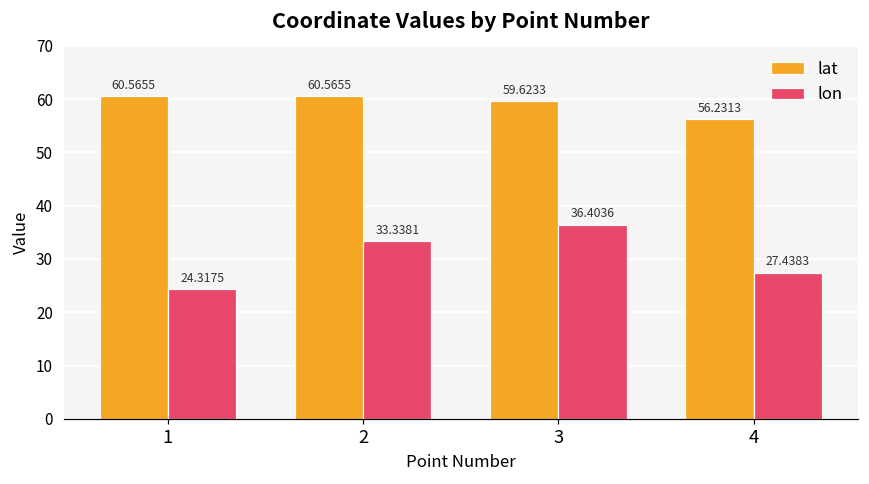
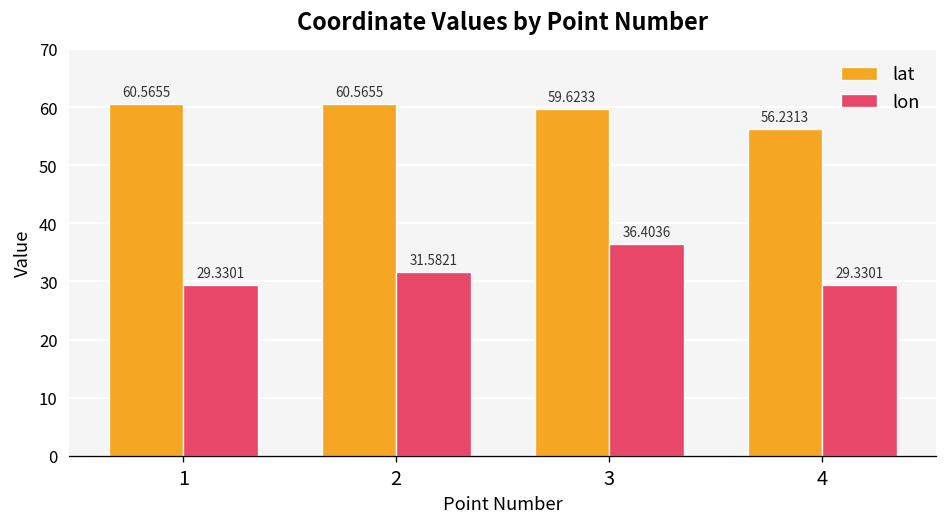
lon, 1: 24.3175 -> 29.3301
lon, 2: 33.3381 -> 31.5821
lon, 4: 27.4383 -> 29.3301
